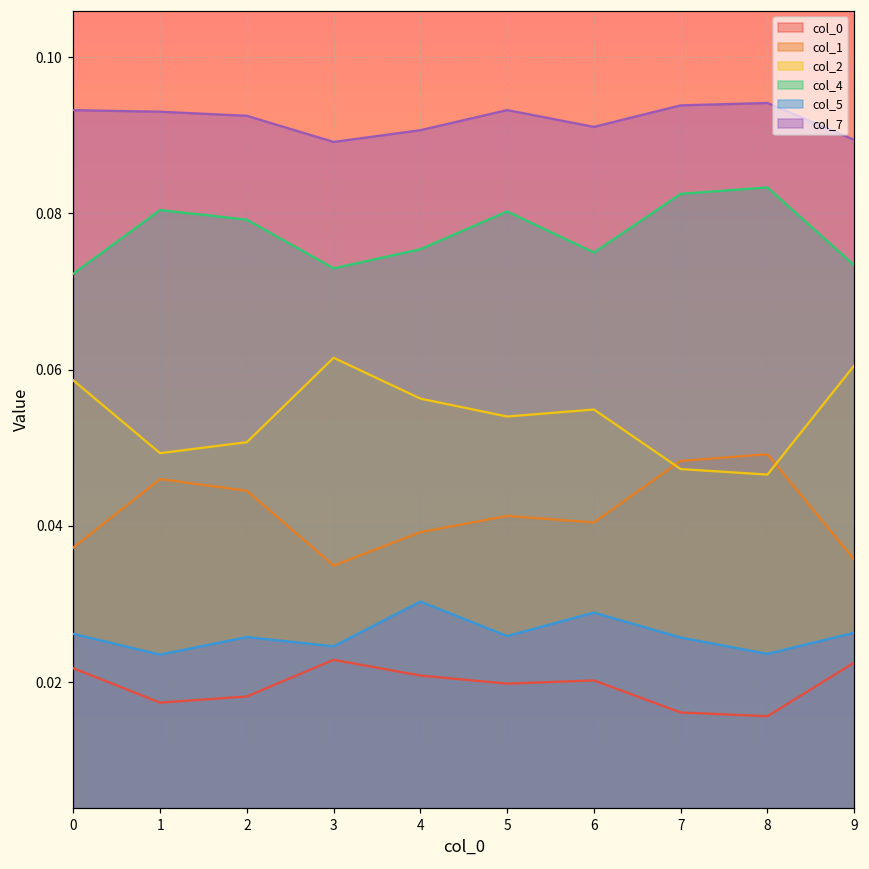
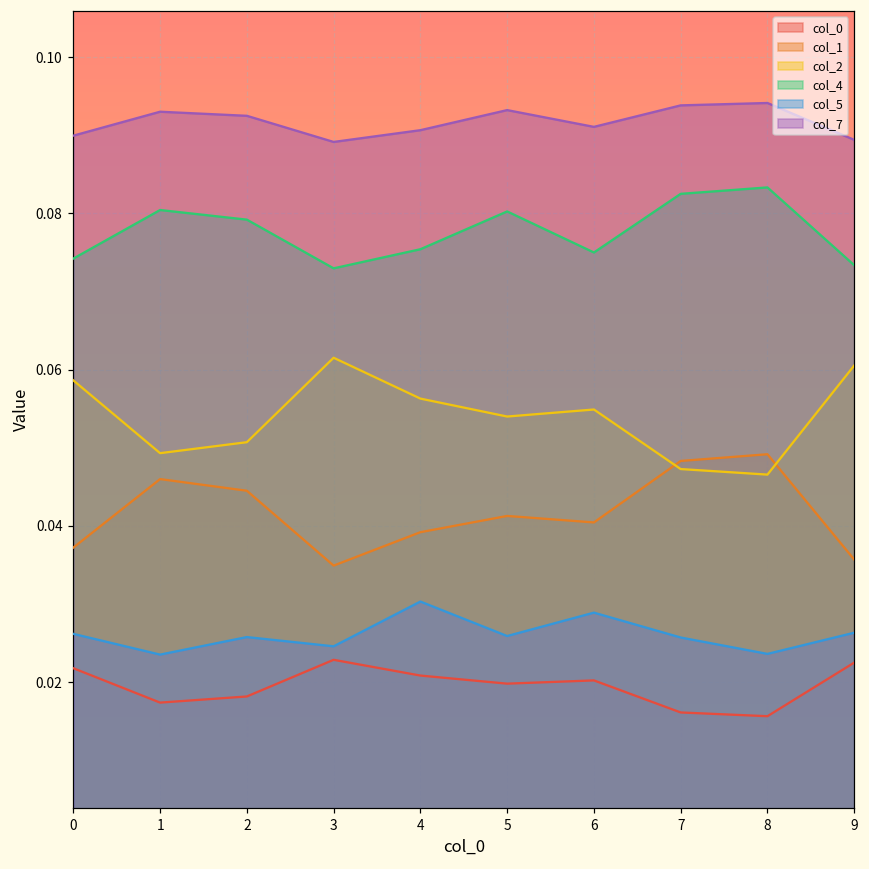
col_4, 0: 0.072 -> 0.074
col_7, 0: 0.093 -> 0.090
